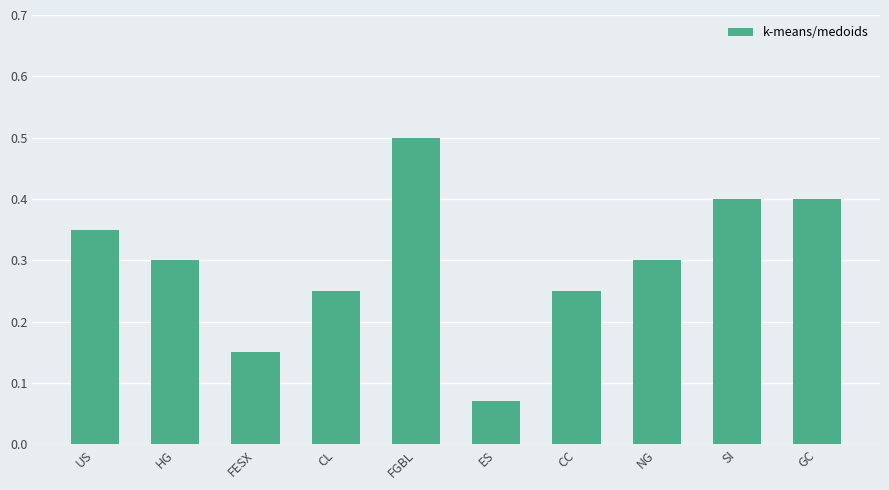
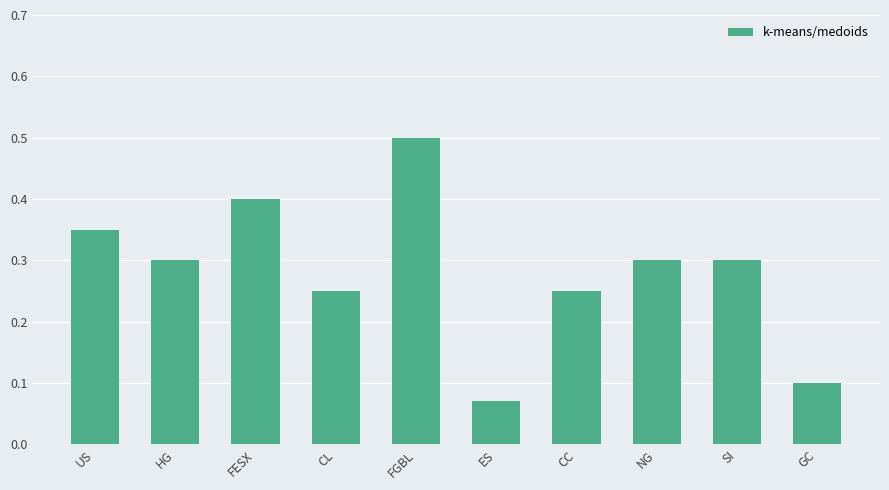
FESX: 0.15 -> 0.40
SI: 0.4 -> 0.3
GC: 0.4 -> 0.1
